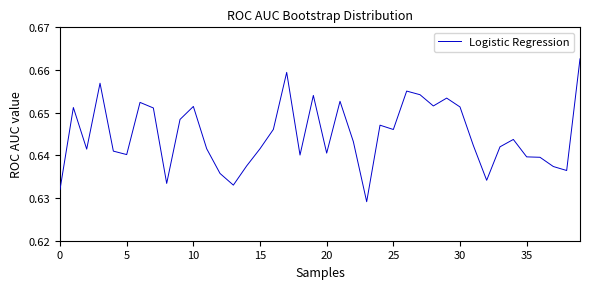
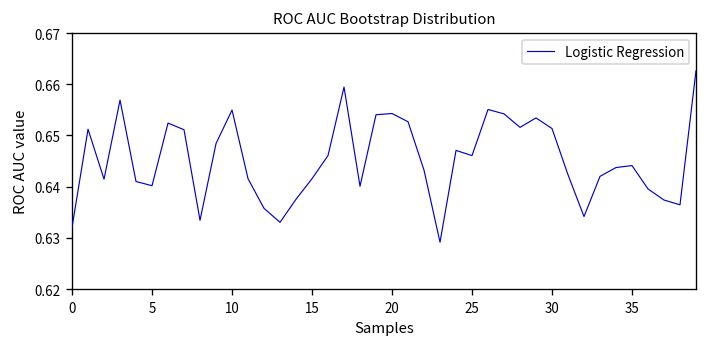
10: 0.651 -> 0.655
20: 0.641 -> 0.654
35: 0.640 -> 0.644
